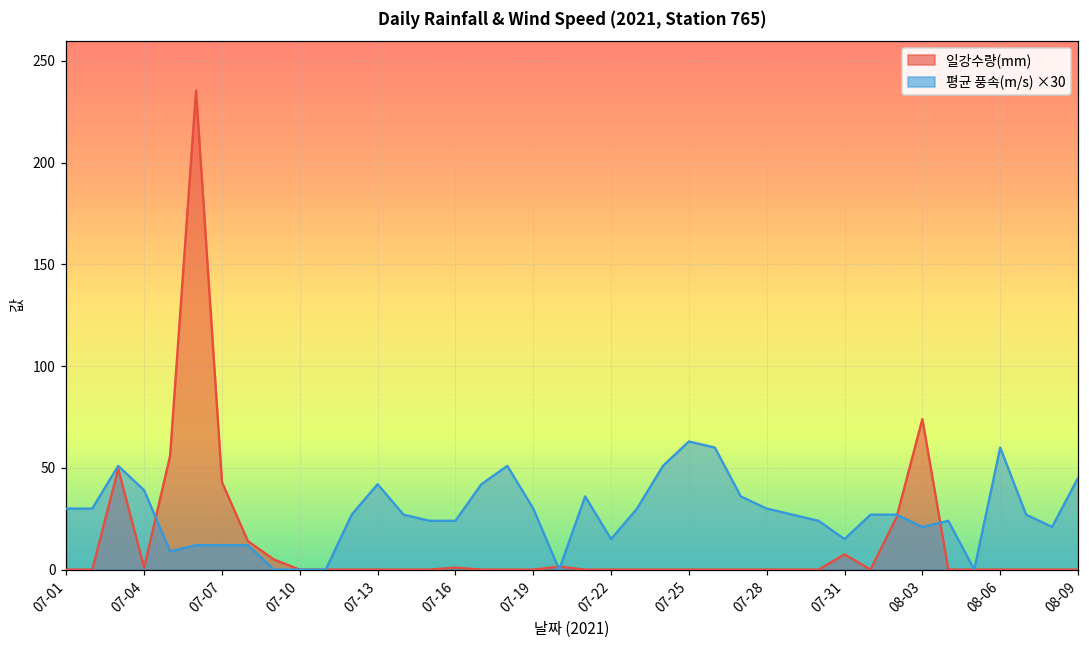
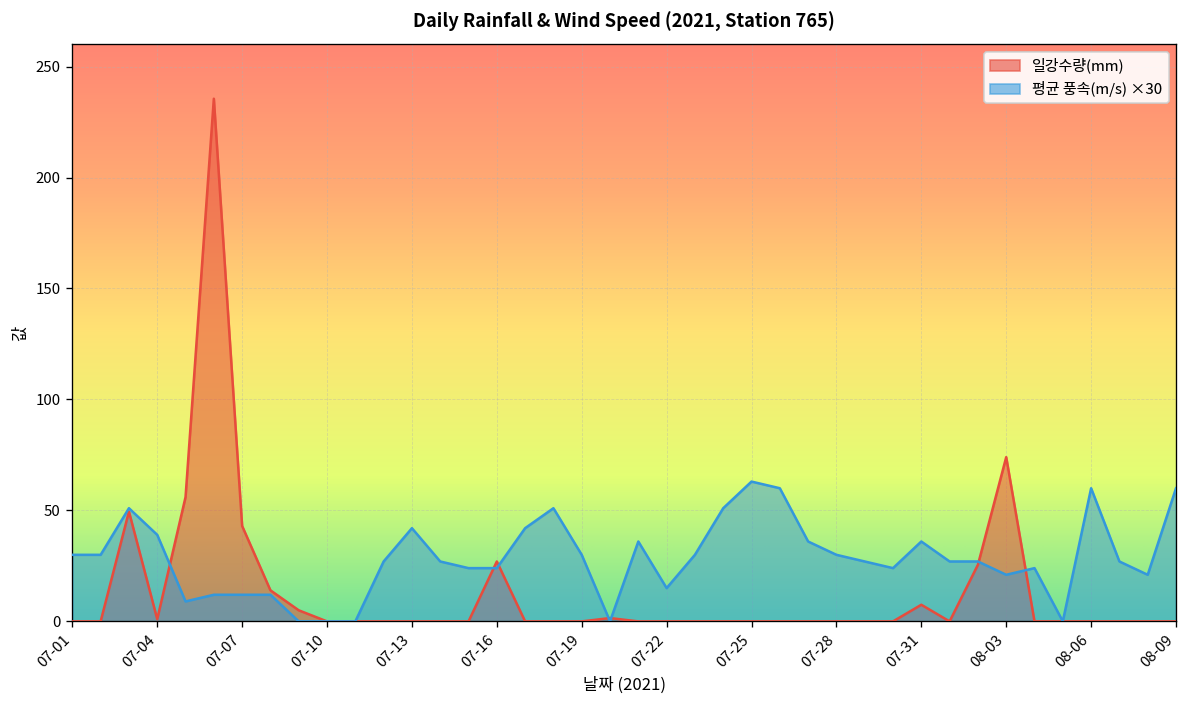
일강수량(mm), 07-16: 1 -> 27
평균 풍속(m/s) ×30, 07-31: 15 -> 36
평균 풍속(m/s) ×30, 08-09: 45 -> 60
